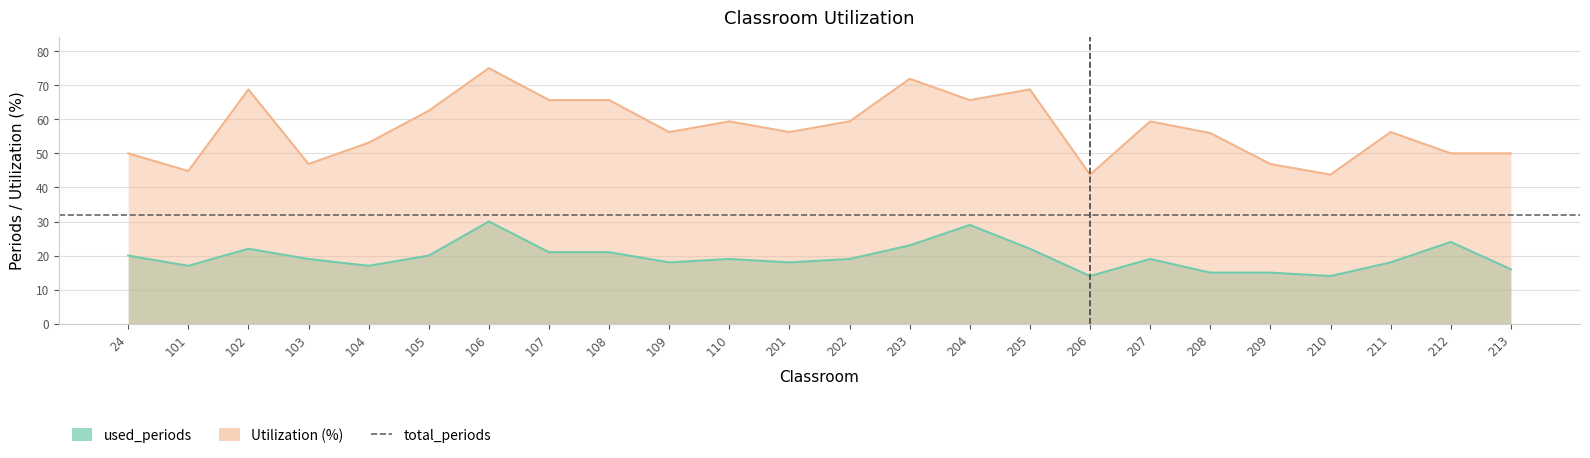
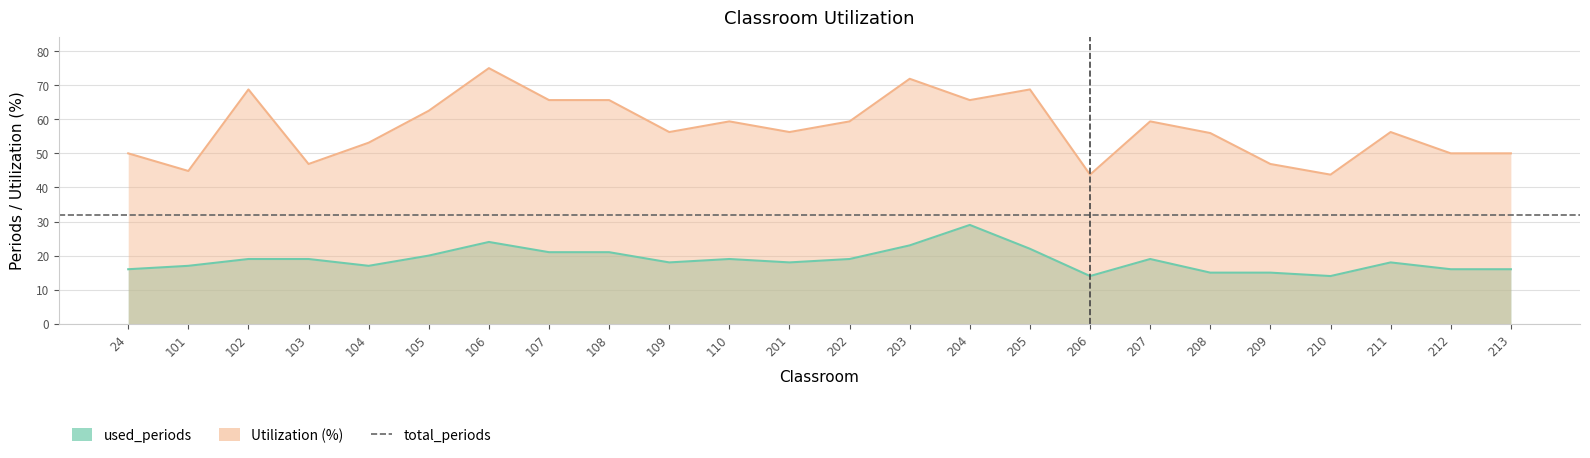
used_periods, 24: 20 -> 16
used_periods, 102: 22 -> 19
used_periods, 106: 30 -> 24
used_periods, 212: 24 -> 16
